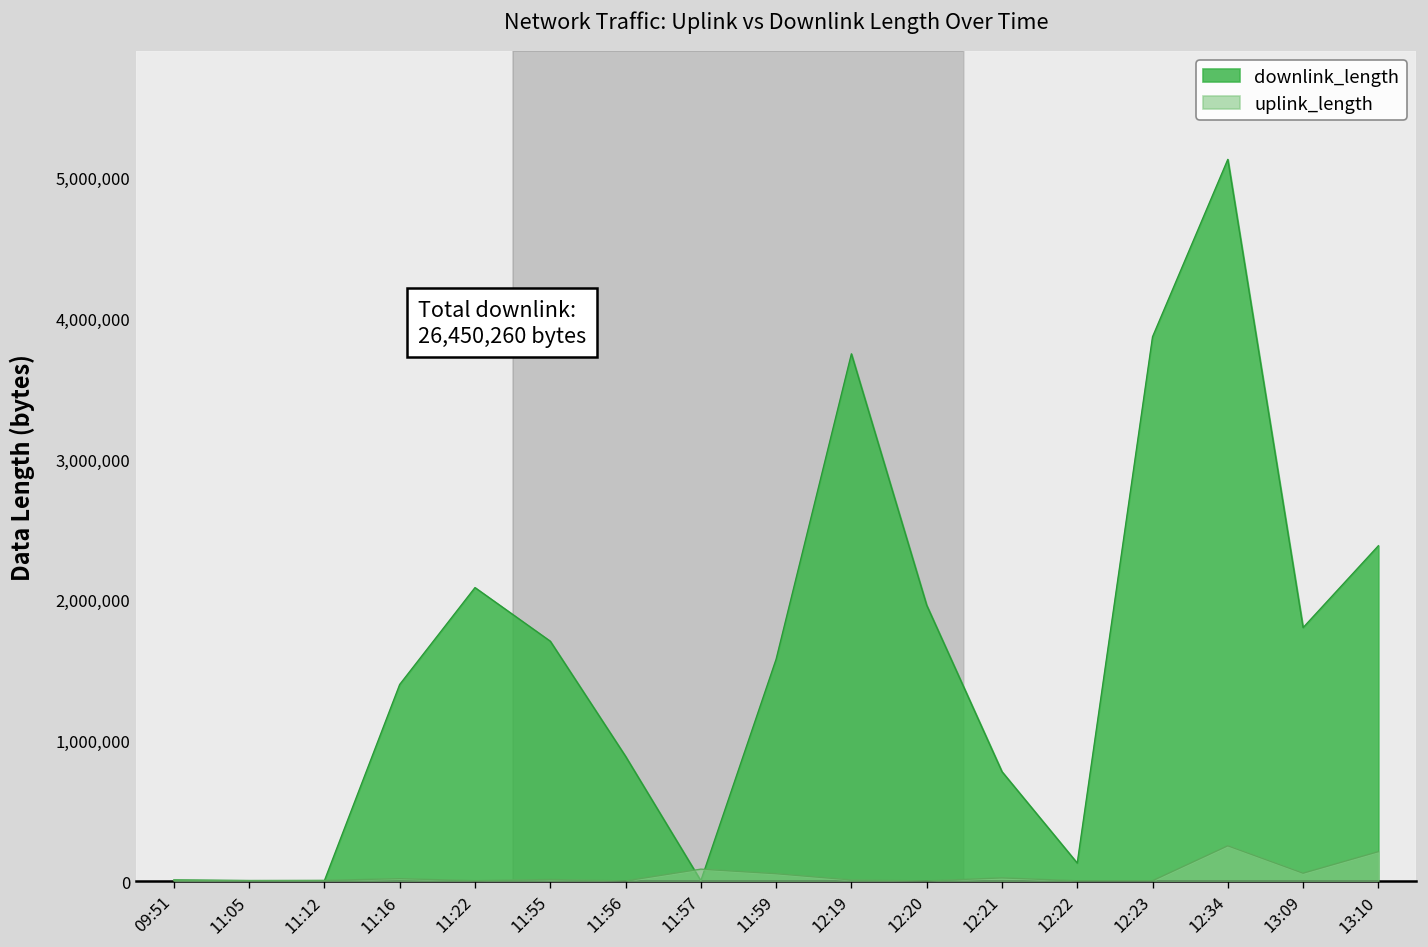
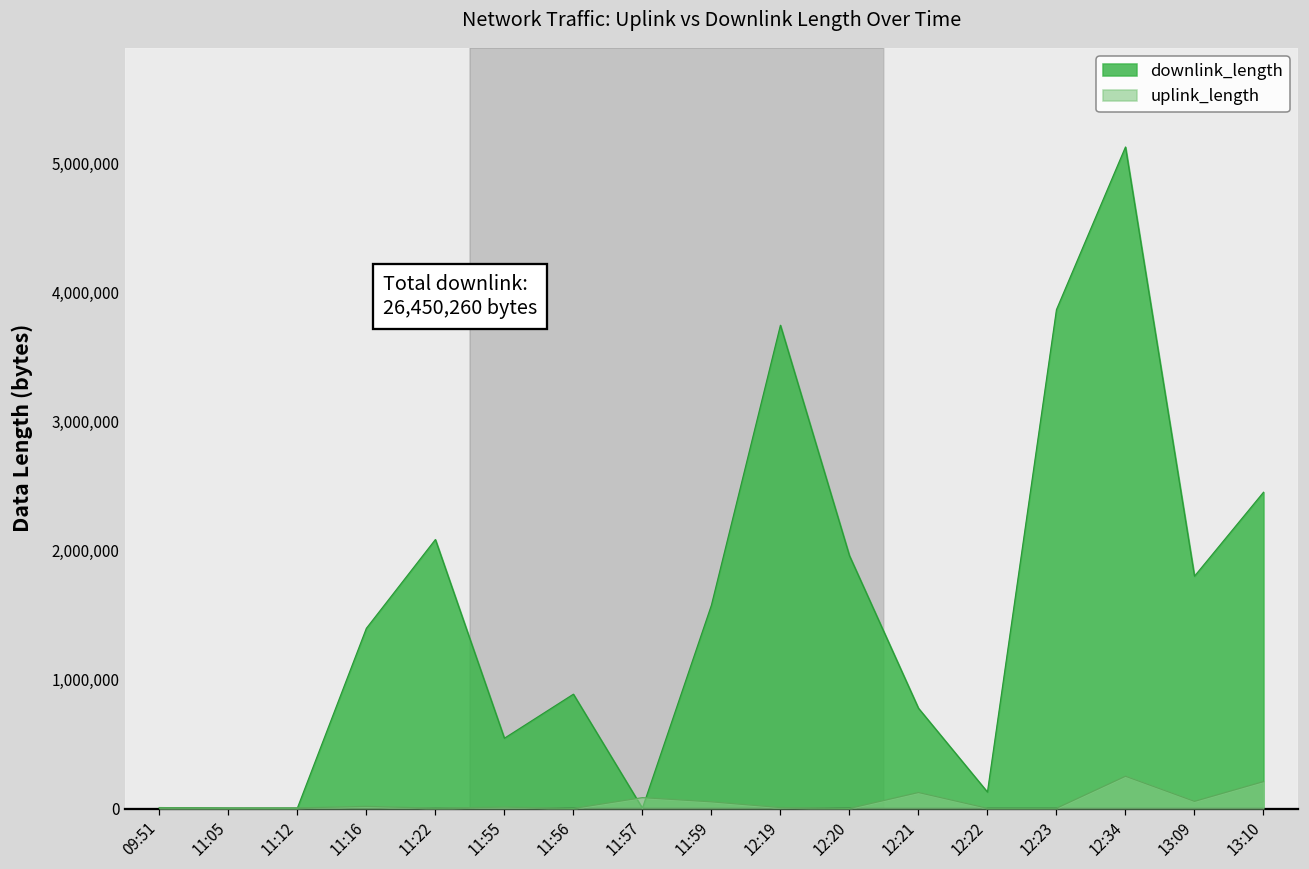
downlink_length, 11:55: 1,710,000 -> 540,000
uplink_length, 12:21: 20,000 -> 120,000
downlink_length, 13:10: 2,380,000 -> 2,450,000
